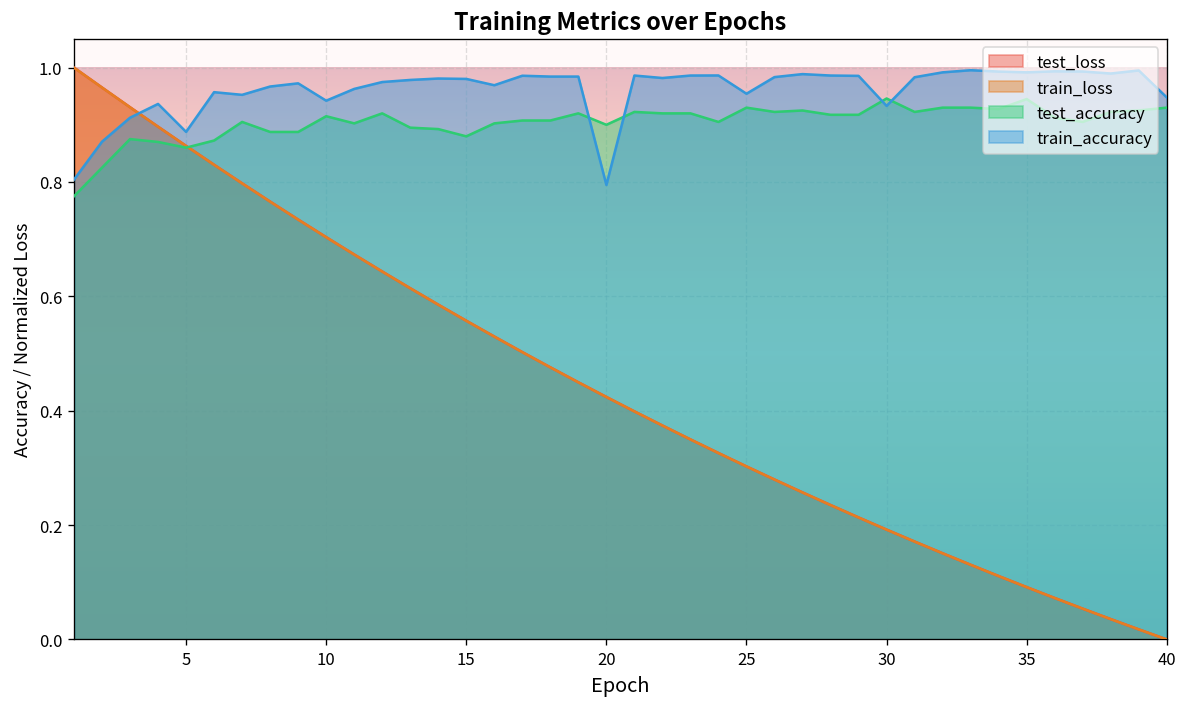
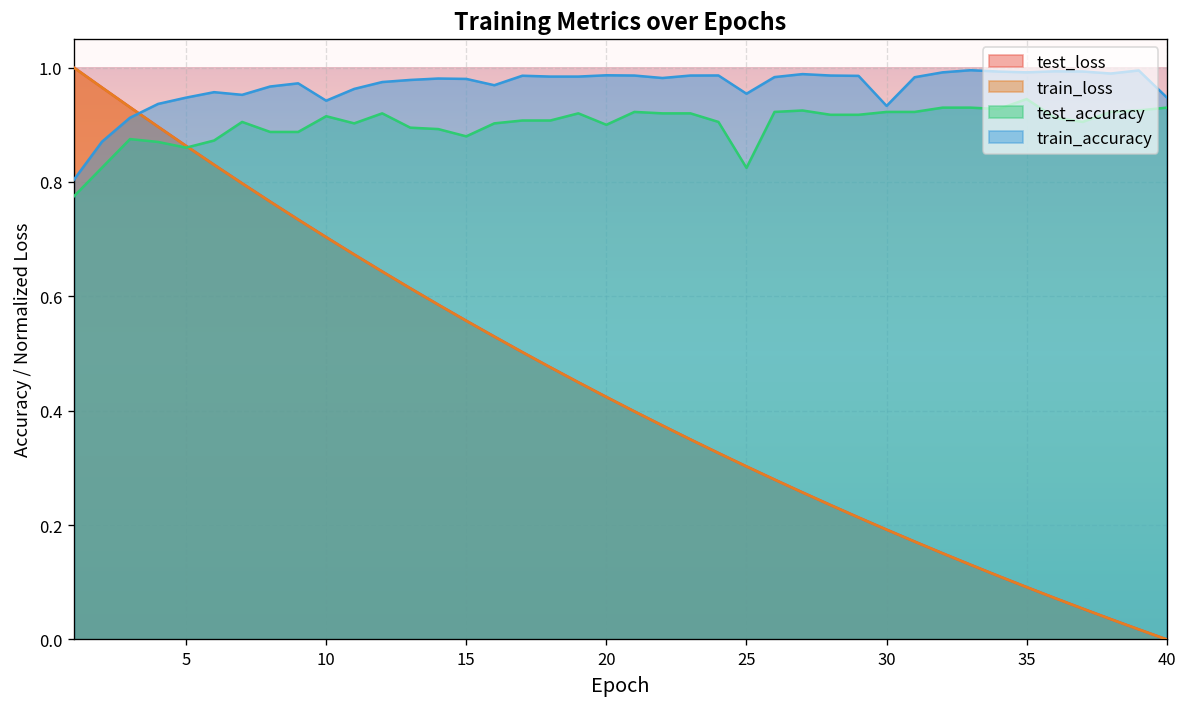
train_accuracy, 5: 0.89 -> 0.95
train_accuracy, 20: 0.79 -> 0.99
test_accuracy, 25: 0.93 -> 0.82
test_accuracy, 30: 0.95 -> 0.92
